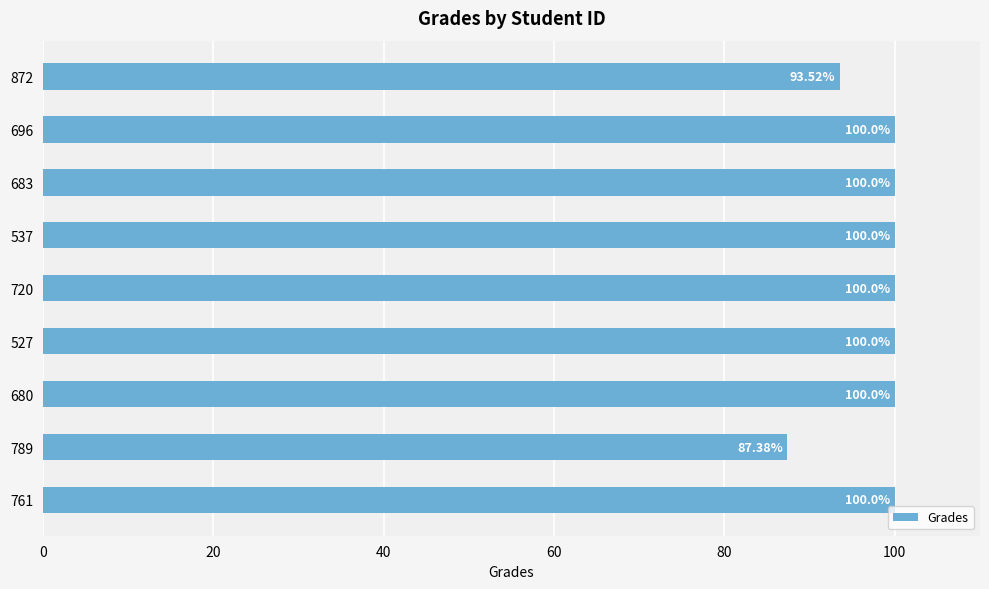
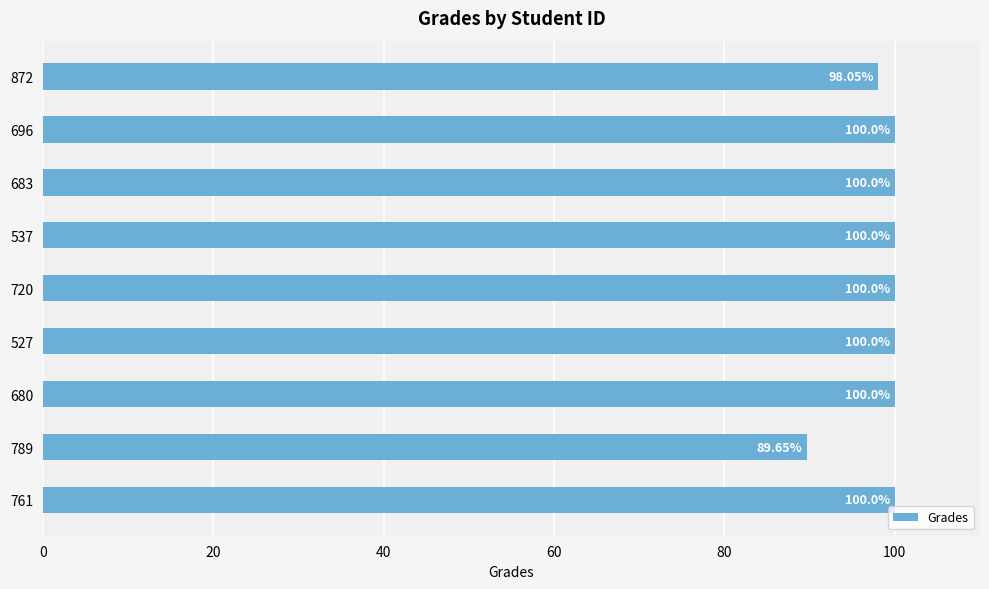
872: 93.52% -> 98.05%
789: 87.38% -> 89.65%
